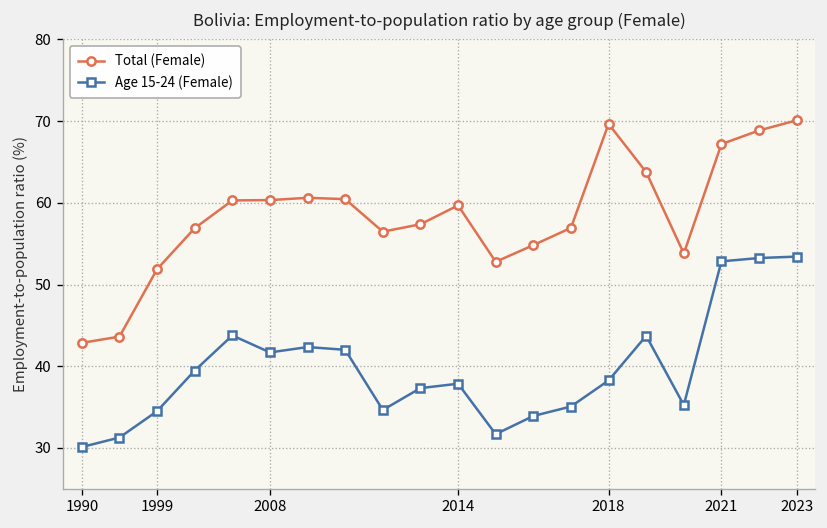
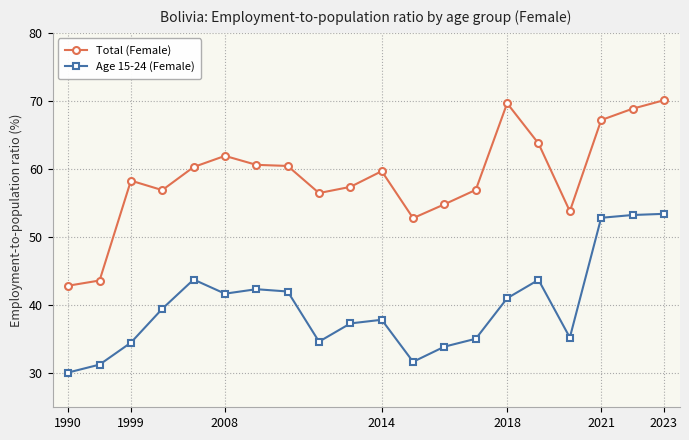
Total (Female), 1999: 52 -> 58
Total (Female), 2008: 60 -> 62
Age 15-24 (Female), 2018: 38 -> 41
